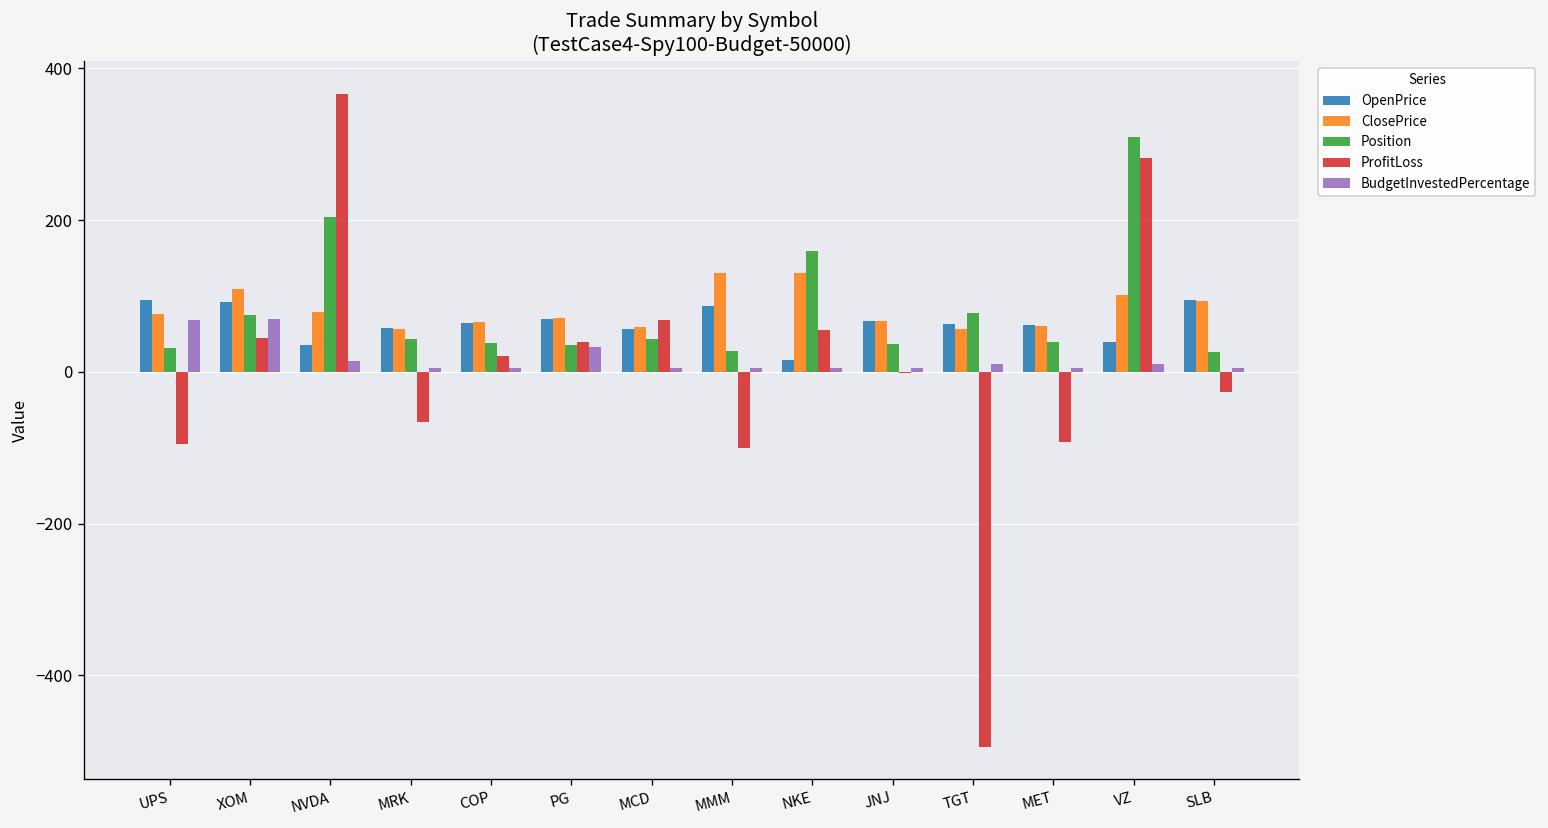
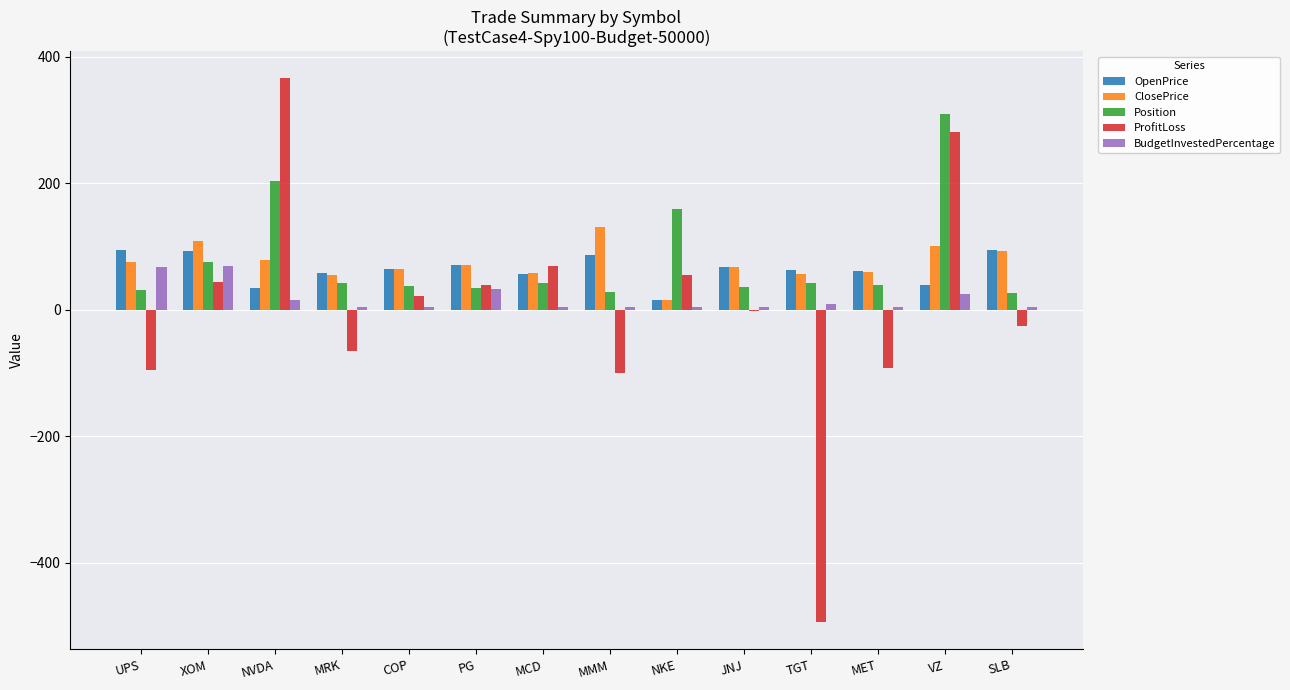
ClosePrice, NKE: 130 -> 20
Position, TGT: 80 -> 40
BudgetInvestedPercentage, VZ: 10 -> 30
